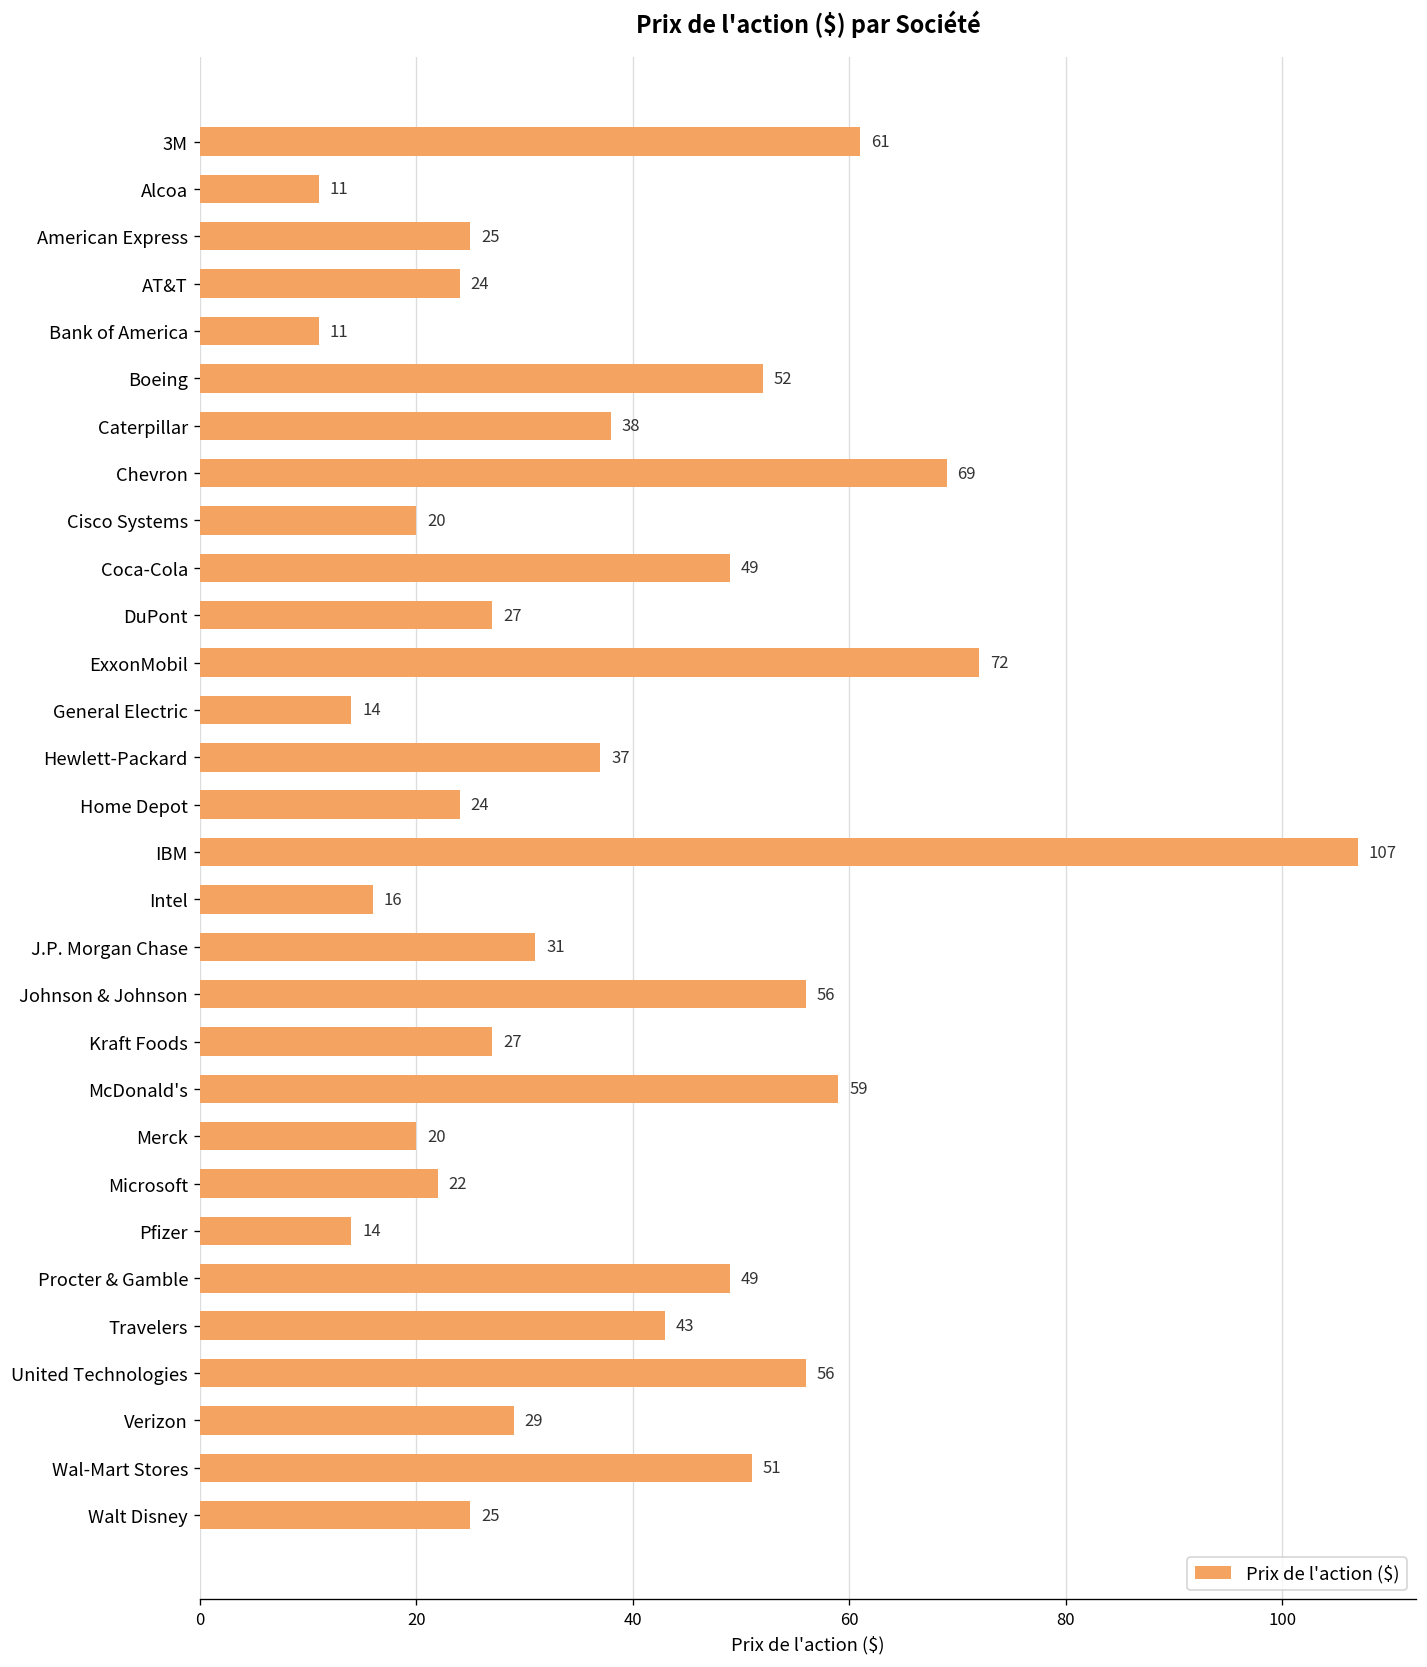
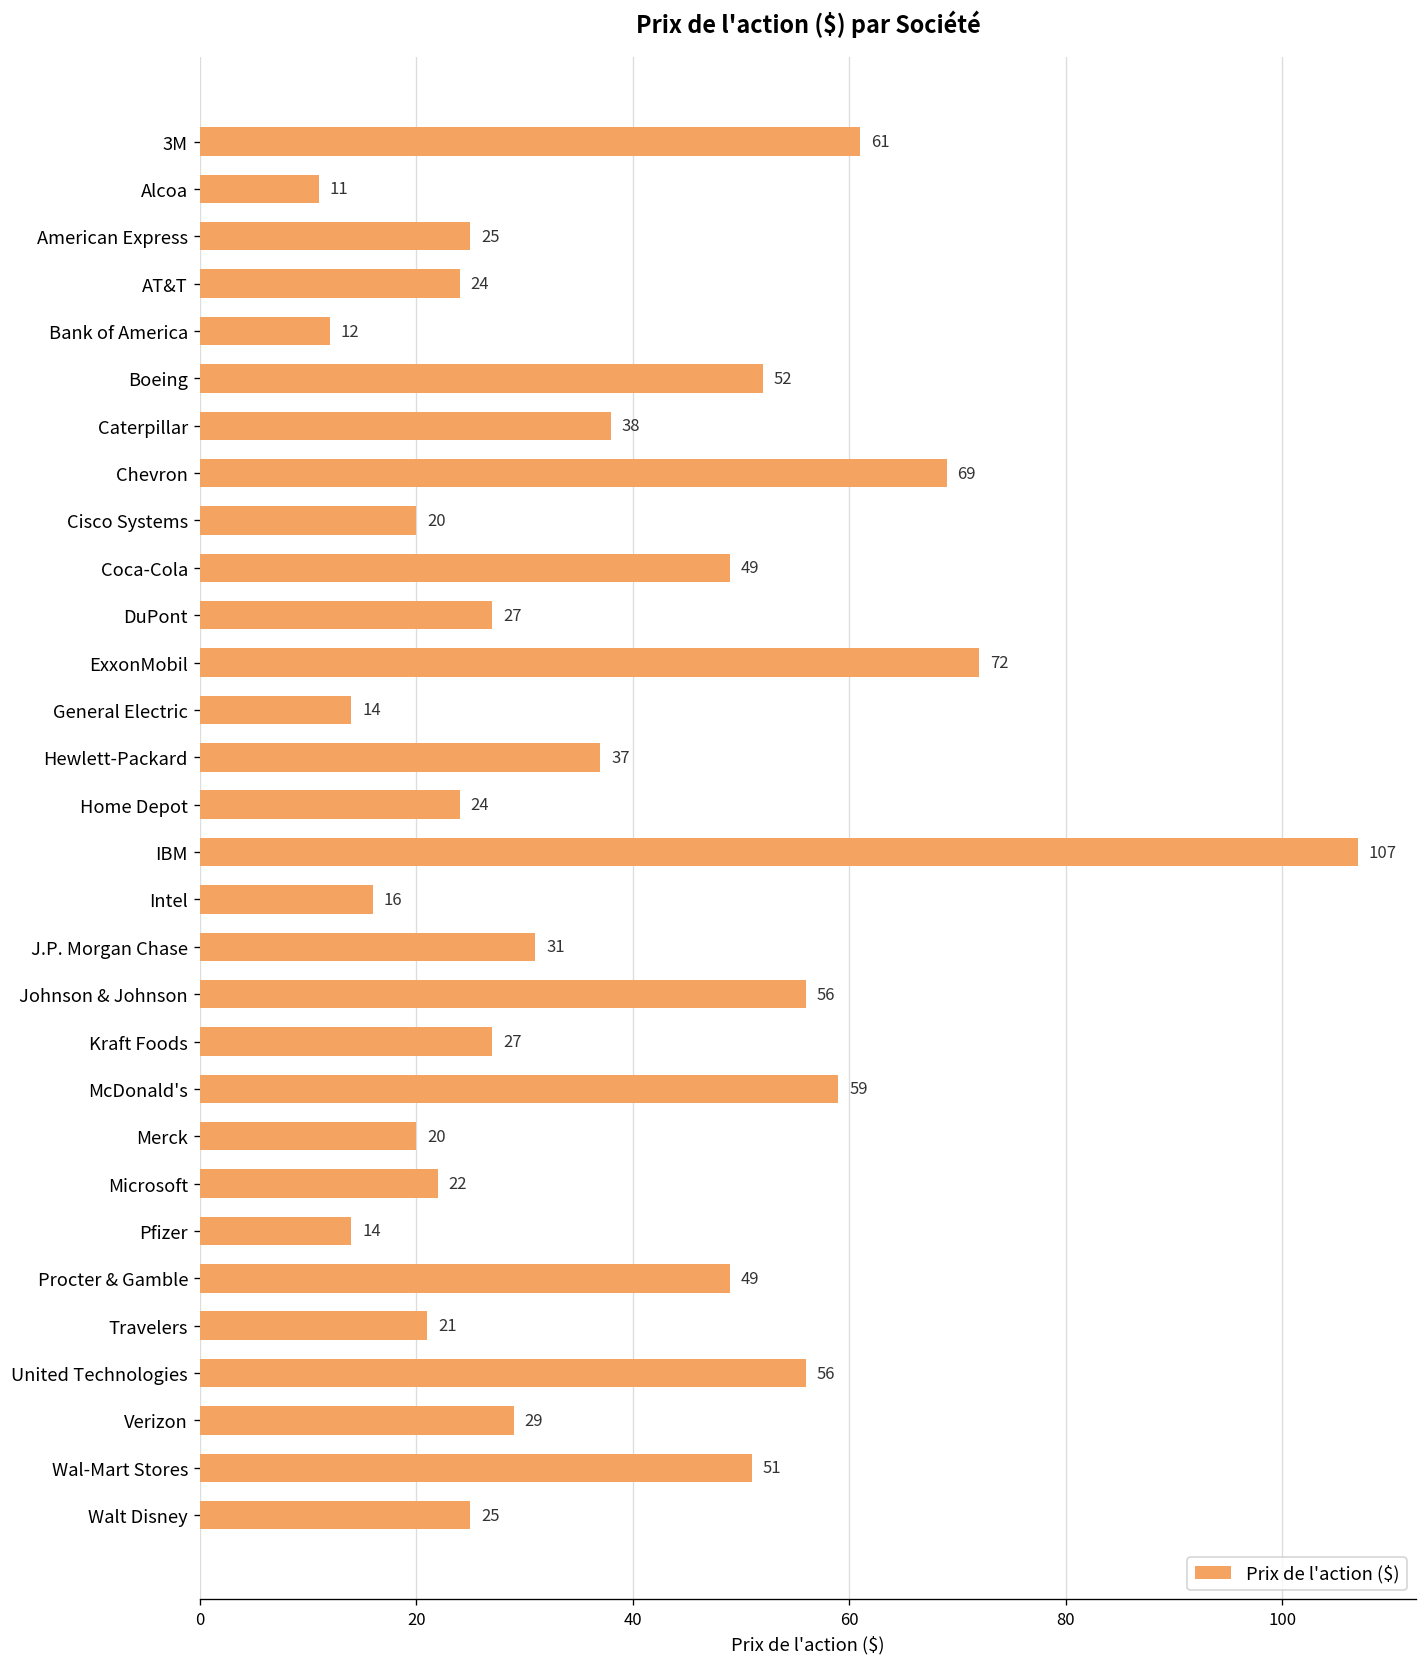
Bank of America: 11 -> 12
Travelers: 43 -> 21
